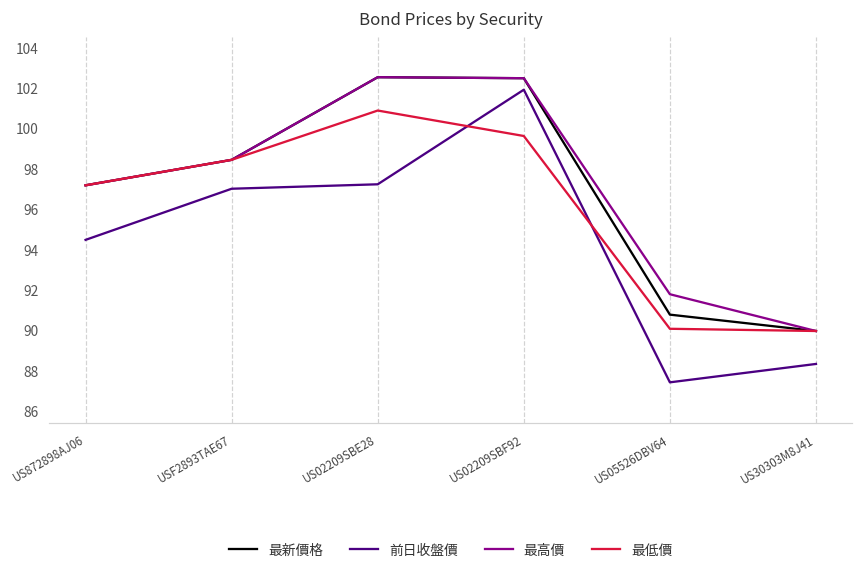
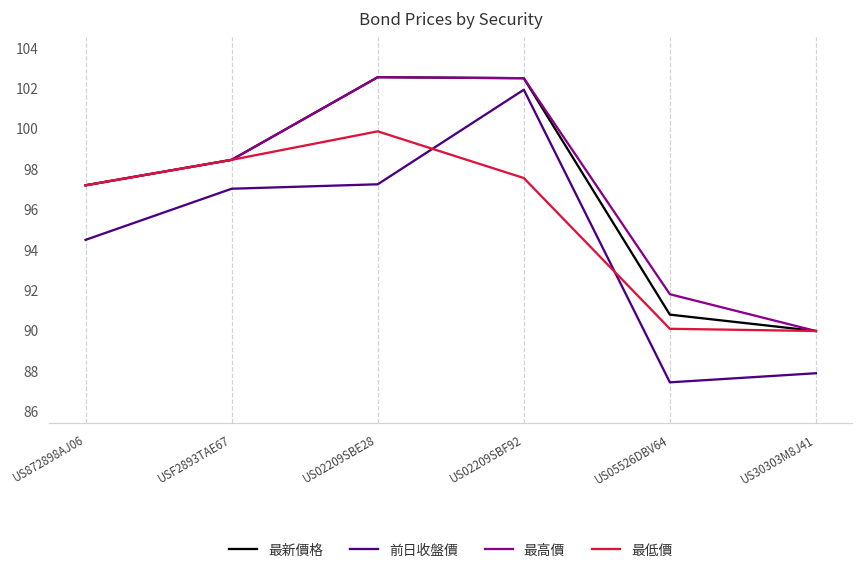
最低價, US02209SBE28: 100.9 -> 99.8
最低價, US02209SBF92: 99.6 -> 97.5
前日收盤價, US30303M8J41: 88.3 -> 87.9
